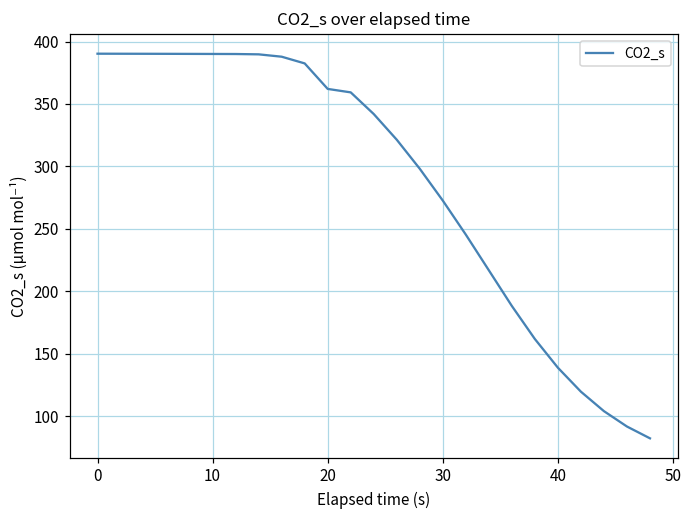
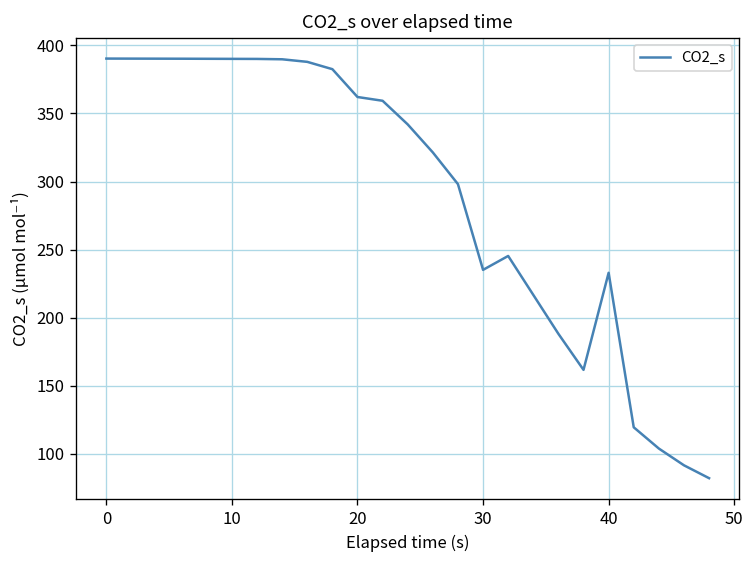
30: 273 -> 235
40: 139 -> 233
